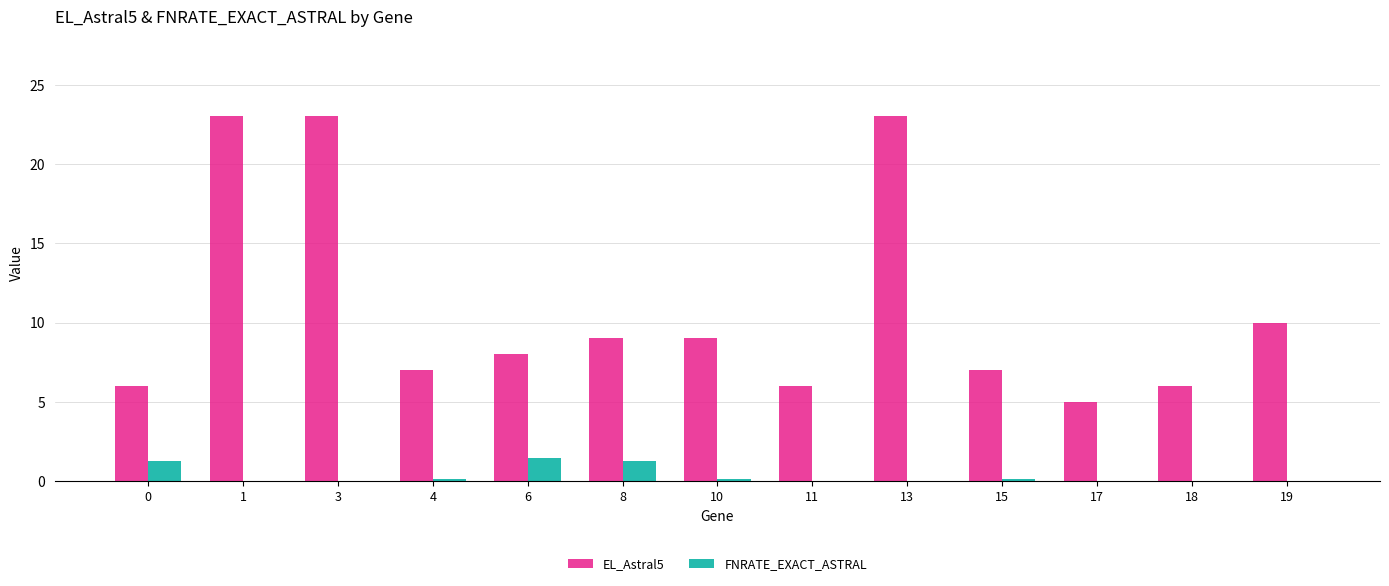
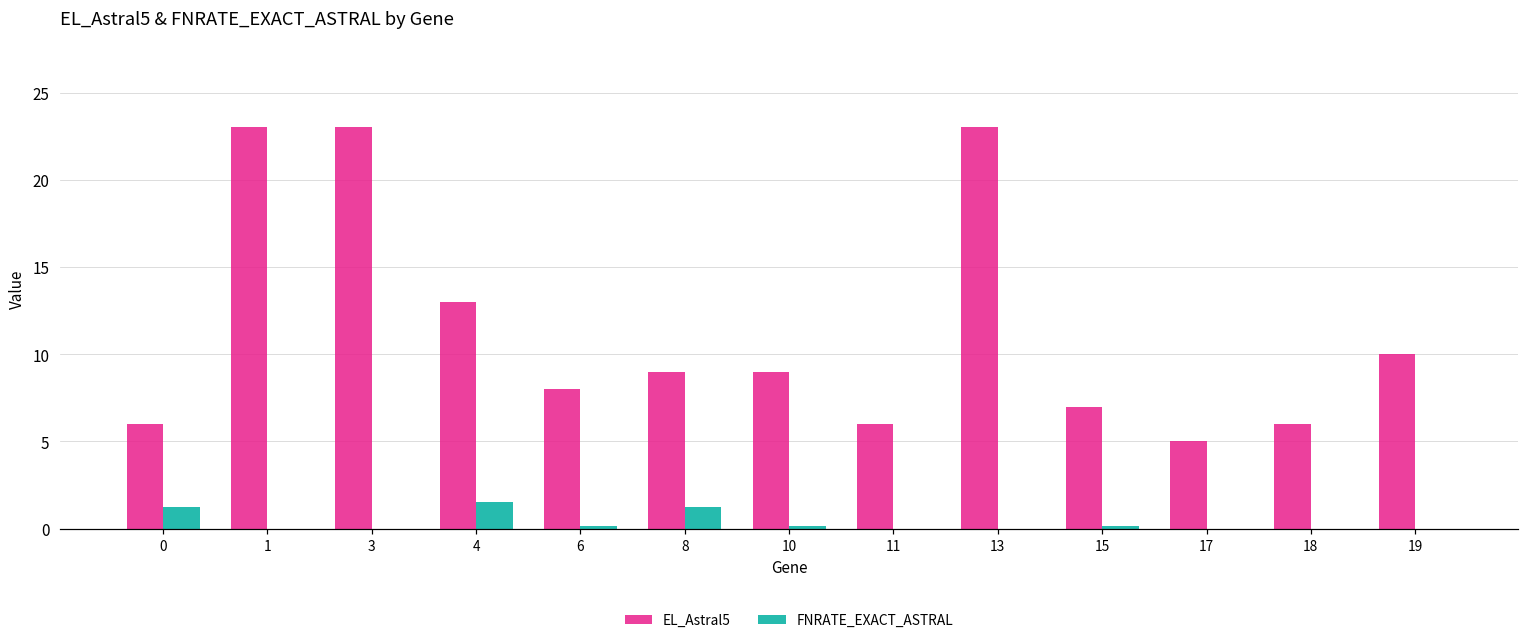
EL_Astral5, 4: 7 -> 13
FNRATE_EXACT_ASTRAL, 4: 0.1 -> 1.5
FNRATE_EXACT_ASTRAL, 6: 1.5 -> 0.1
